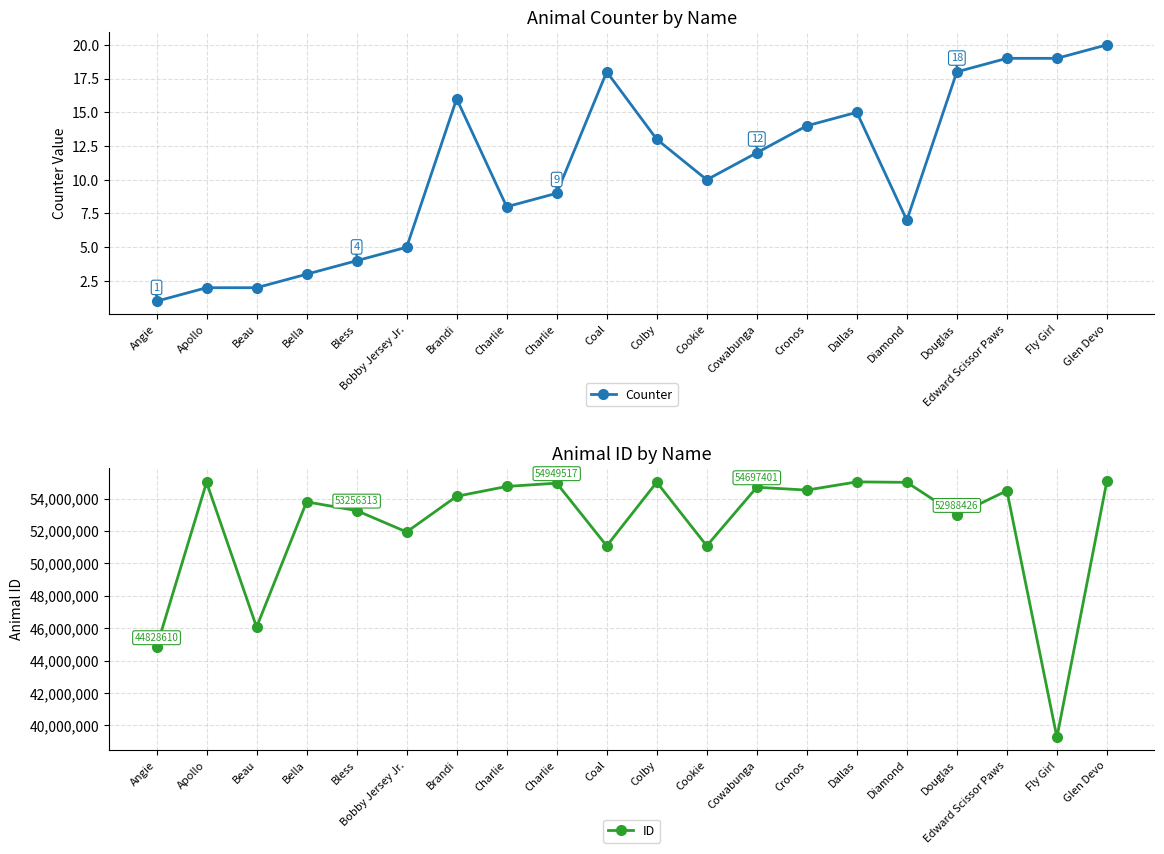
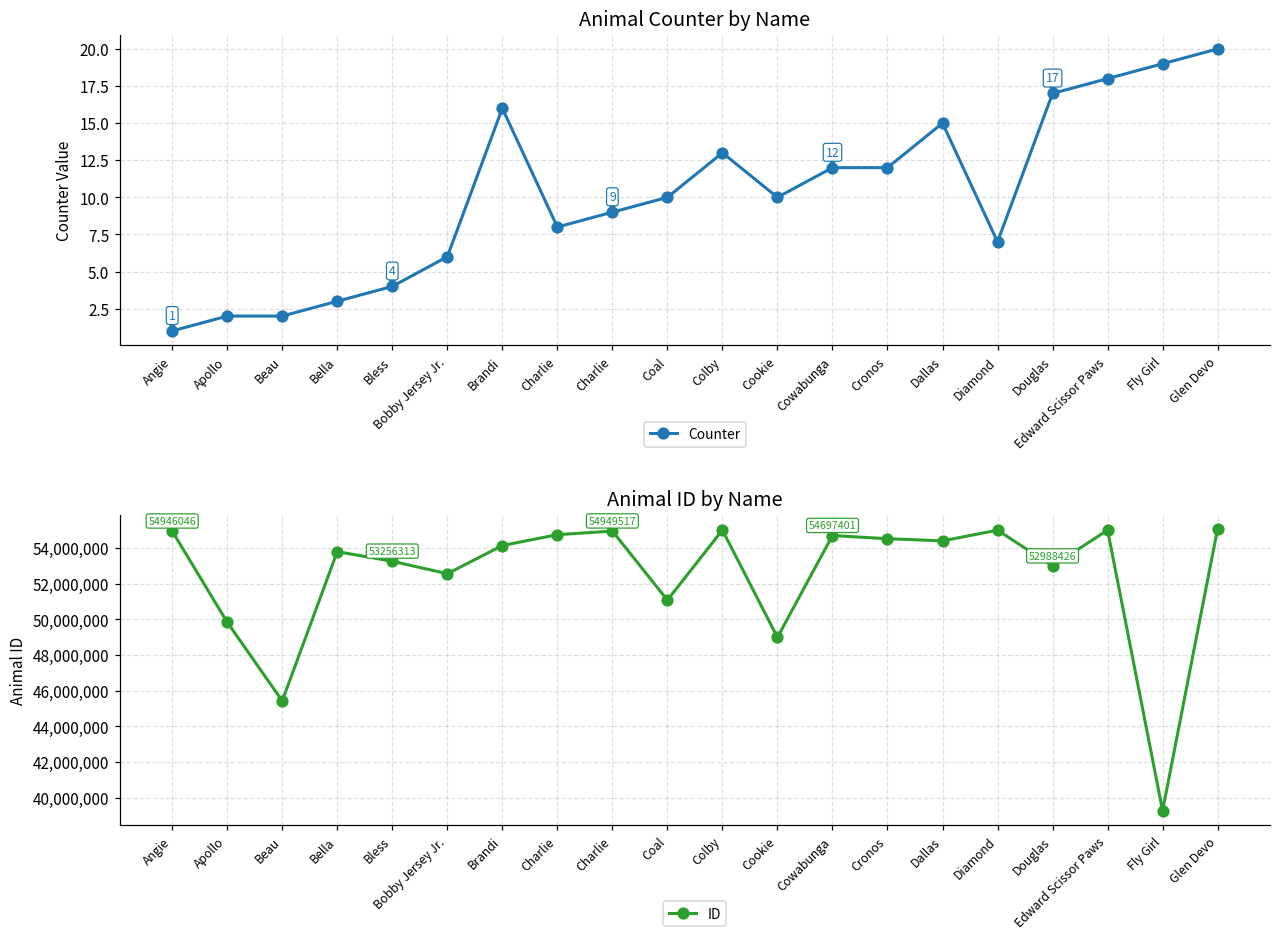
Animal Counter by Name, Bobby Jersey Jr.: 5 -> 6
Animal Counter by Name, Coal: 18 -> 10
Animal Counter by Name, Cronos: 14 -> 12
Animal Counter by Name, Douglas: 18 -> 17
Animal Counter by Name, Edward Scissor Paws: 19 -> 18
Animal ID by Name, Angie: 44828610 -> 54946046
Animal ID by Name, Apollo: 55,000,000 -> 49,800,000
Animal ID by Name, Beau: 46,100,000 -> 45,400,000
Animal ID by Name, Bobby Jersey Jr.: 51,900,000 -> 52,600,000
Animal ID by Name, Cookie: 51,100,000 -> 49,000,000
Animal ID by Name, Dallas: 55,000,000 -> 54,400,000
Animal ID by Name, Edward Scissor Paws: 54,500,000 -> 55,000,000
